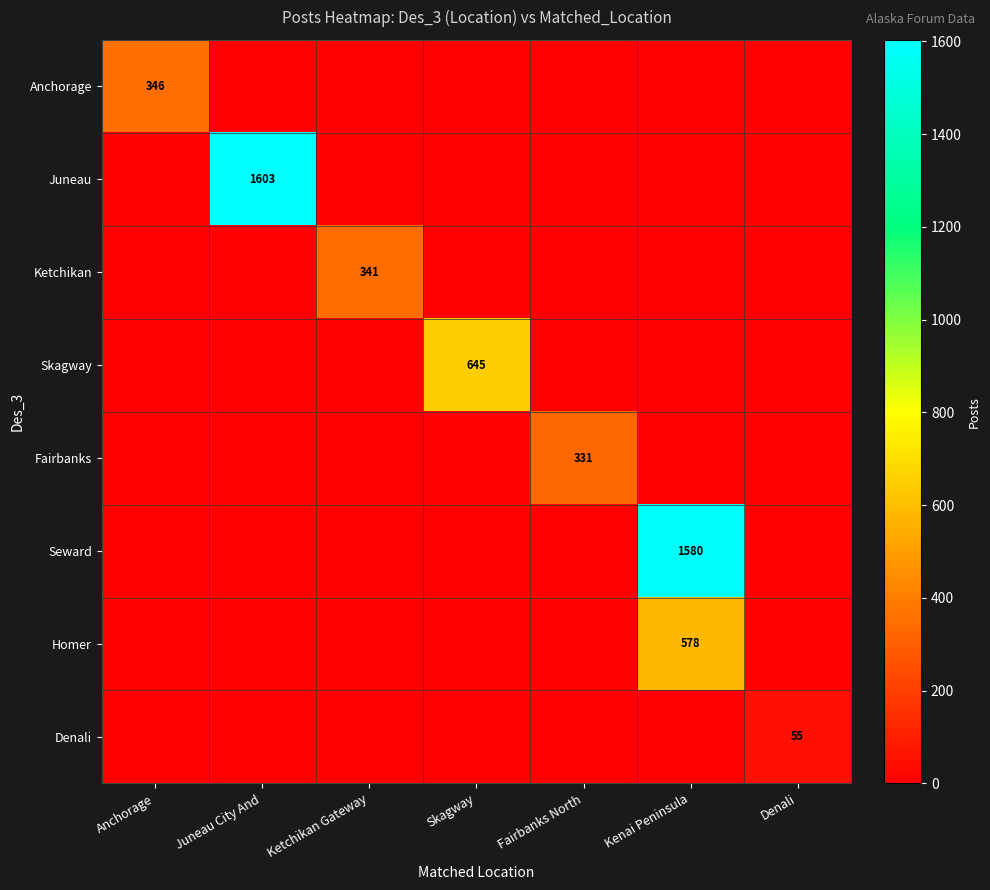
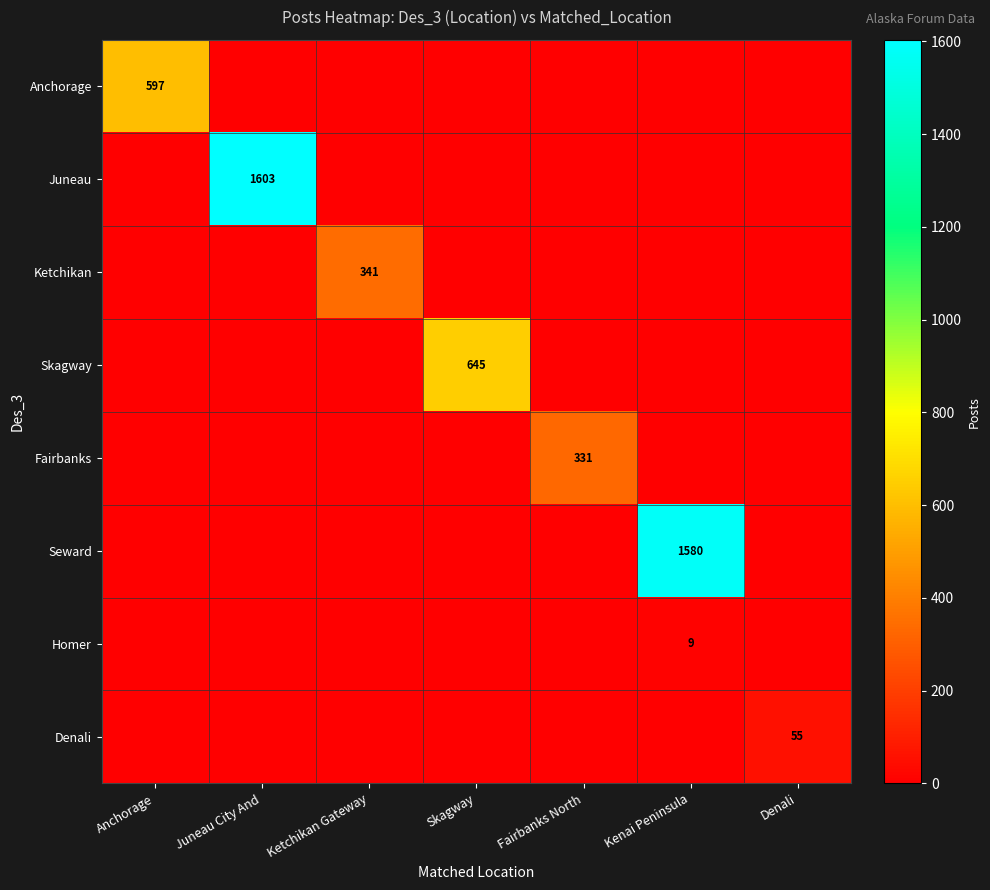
Anchorage, Anchorage: 346 -> 597
Homer, Kenai Peninsula: 578 -> 9
